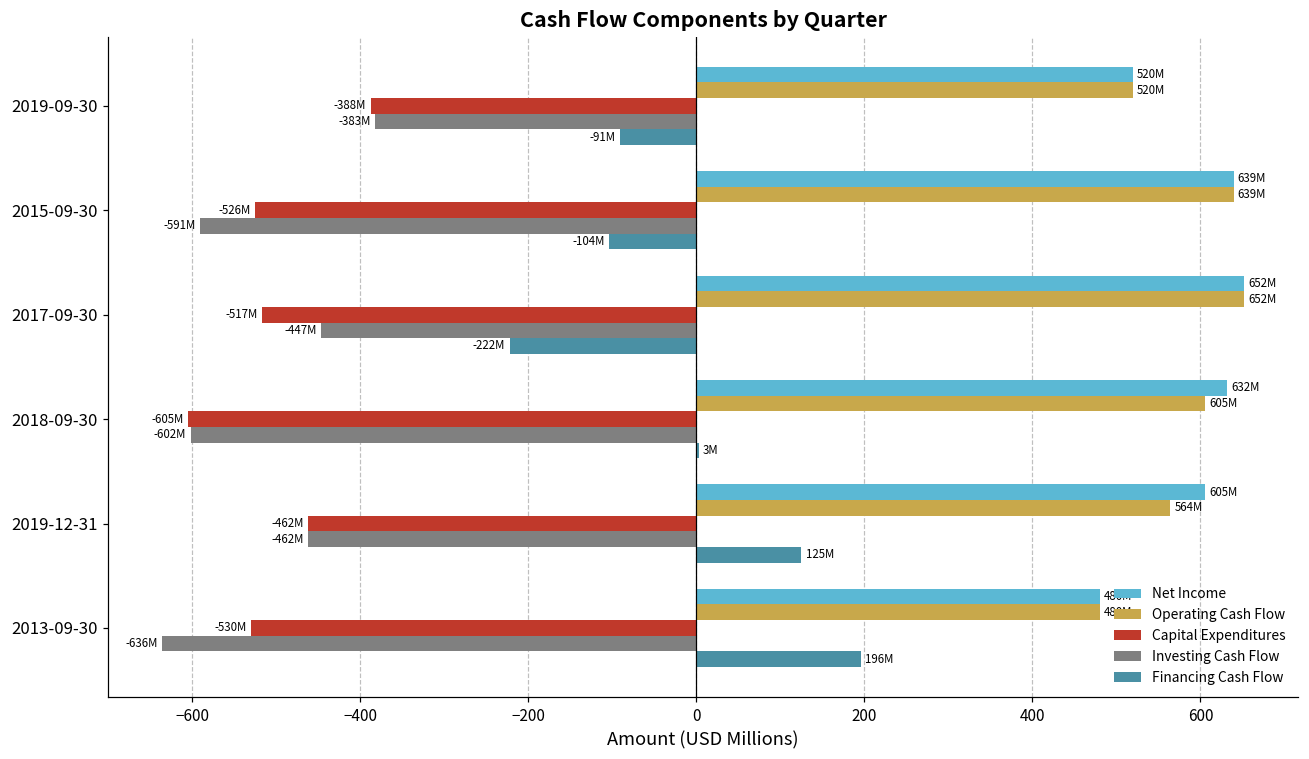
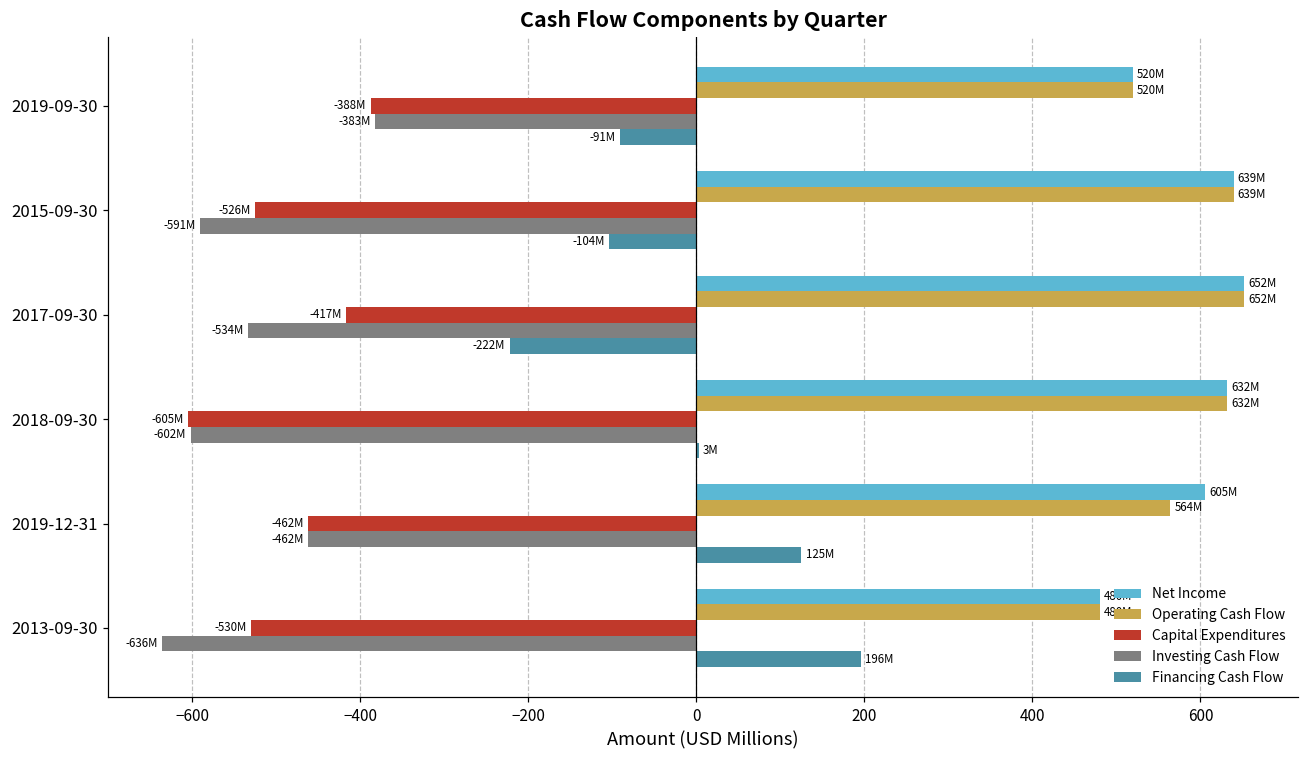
Capital Expenditures, 2017-09-30: -517M -> -417M
Investing Cash Flow, 2017-09-30: -447M -> -534M
Operating Cash Flow, 2018-09-30: 605M -> 632M
